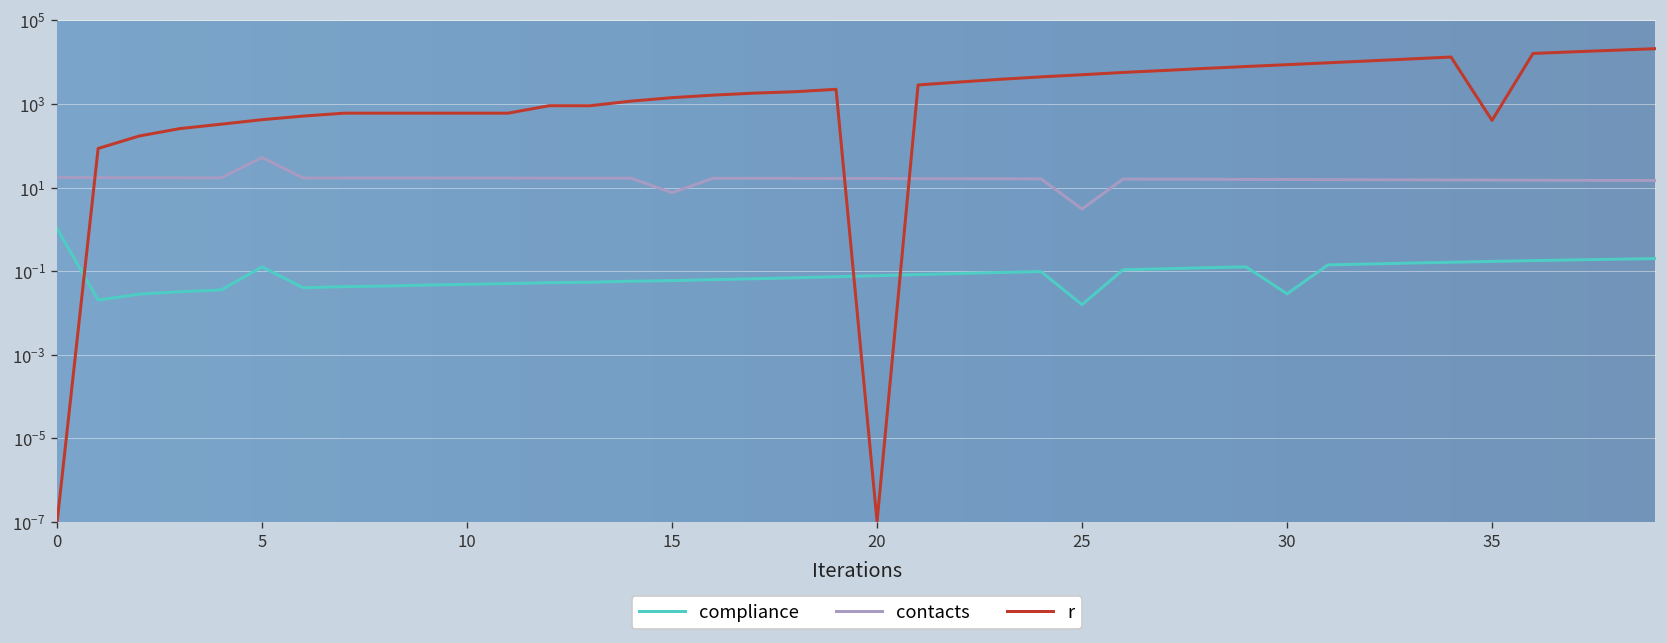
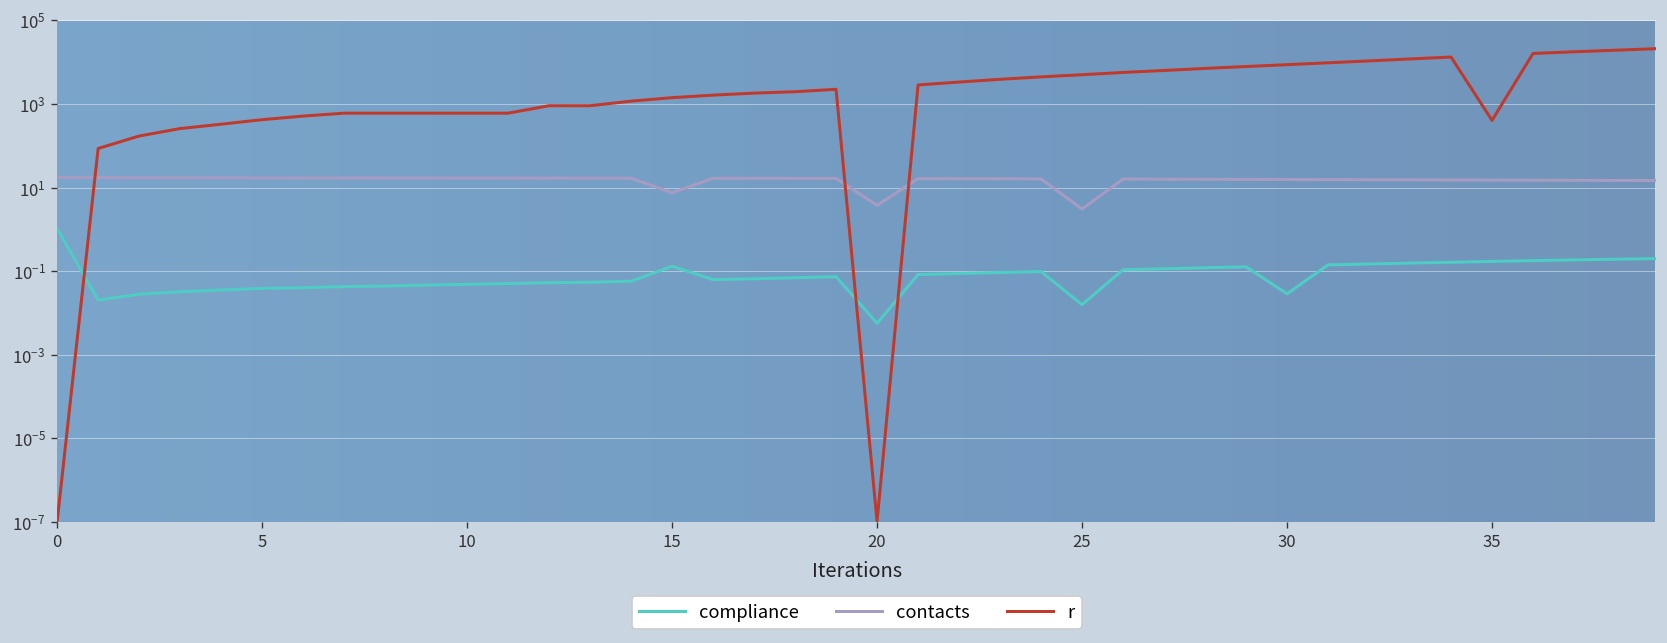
compliance, 5: 0.13 -> 0.04
contacts, 5: 50 -> 20
compliance, 15: 0.06 -> 0.13
compliance, 20: 0.08 -> 0.006
contacts, 20: 20 -> 4
